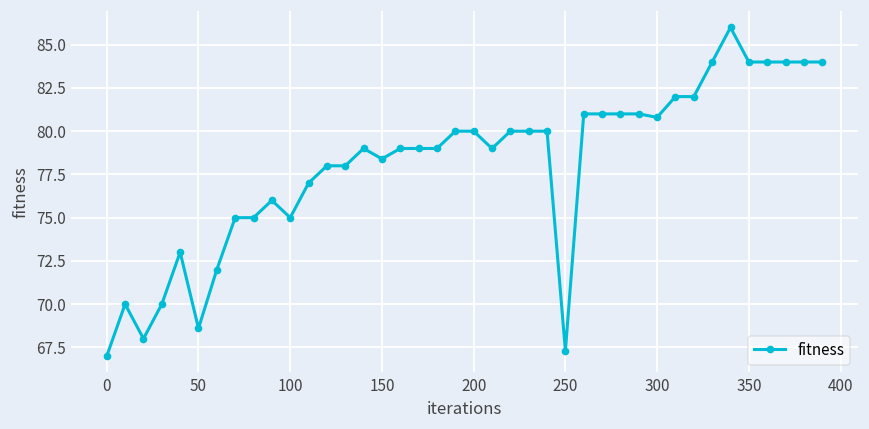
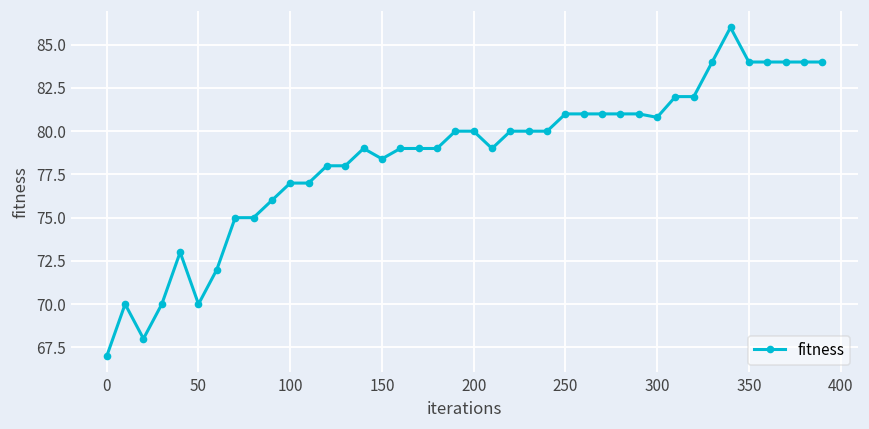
50: 68.6 -> 70.0
100: 75 -> 77
250: 67.3 -> 81.0
